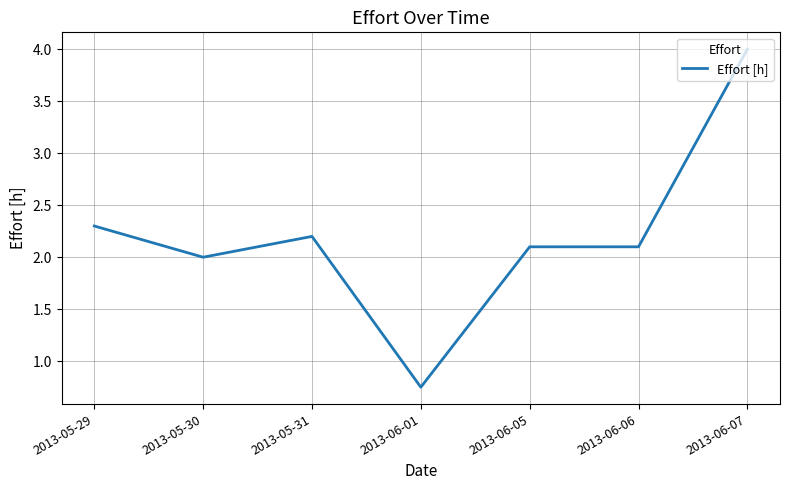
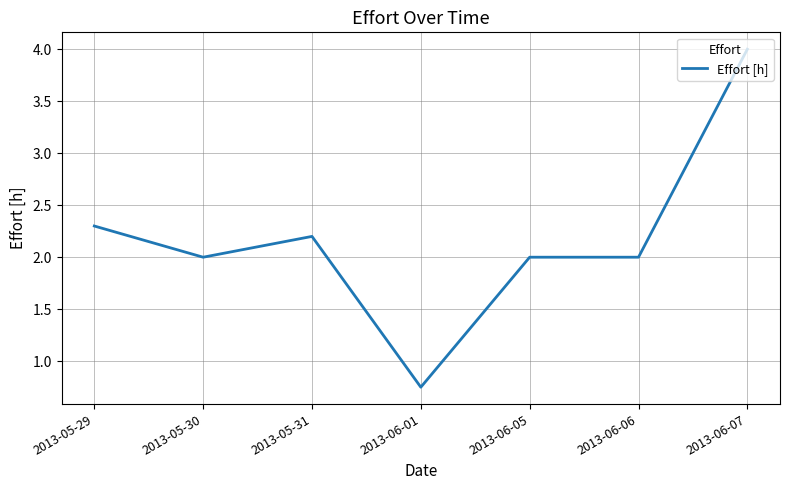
2013-06-05: 2.1 -> 2.0
2013-06-06: 2.1 -> 2.0
